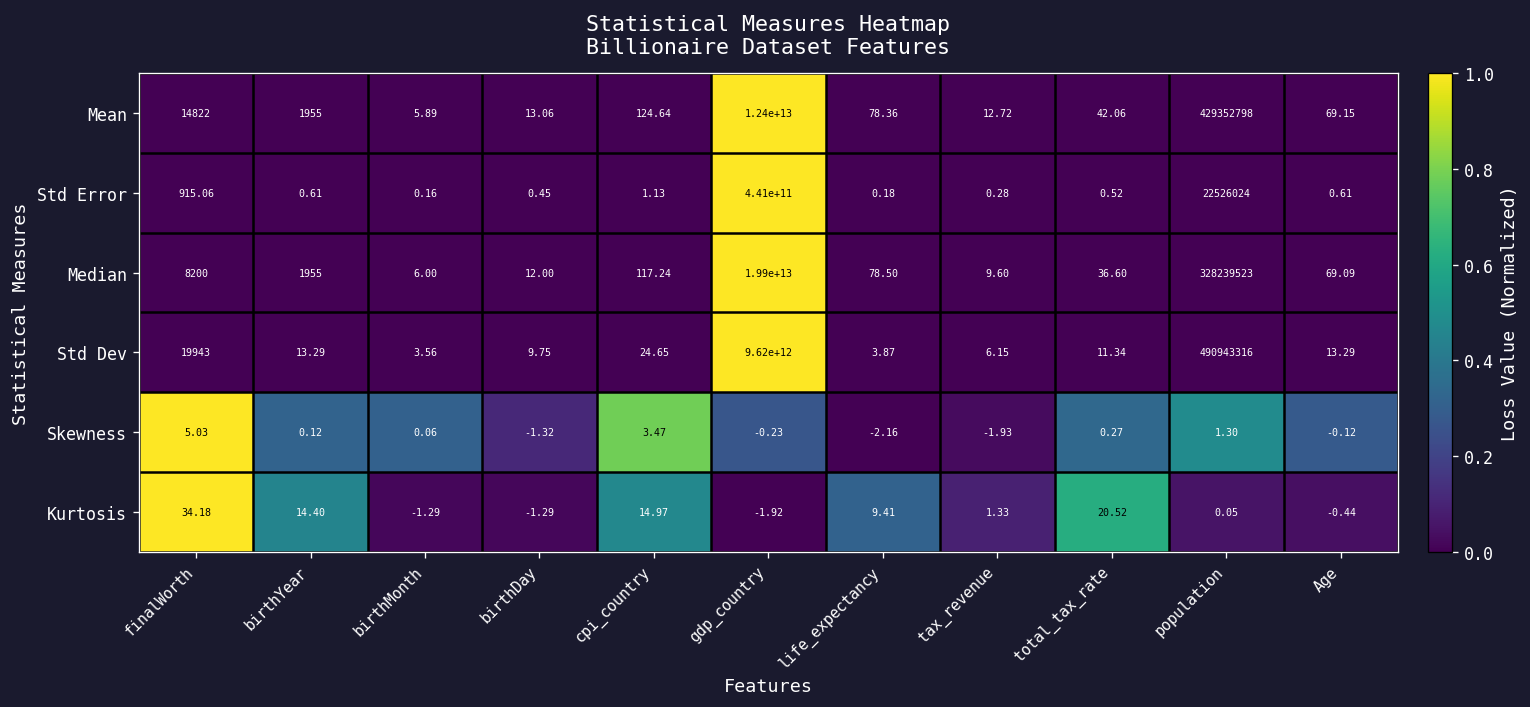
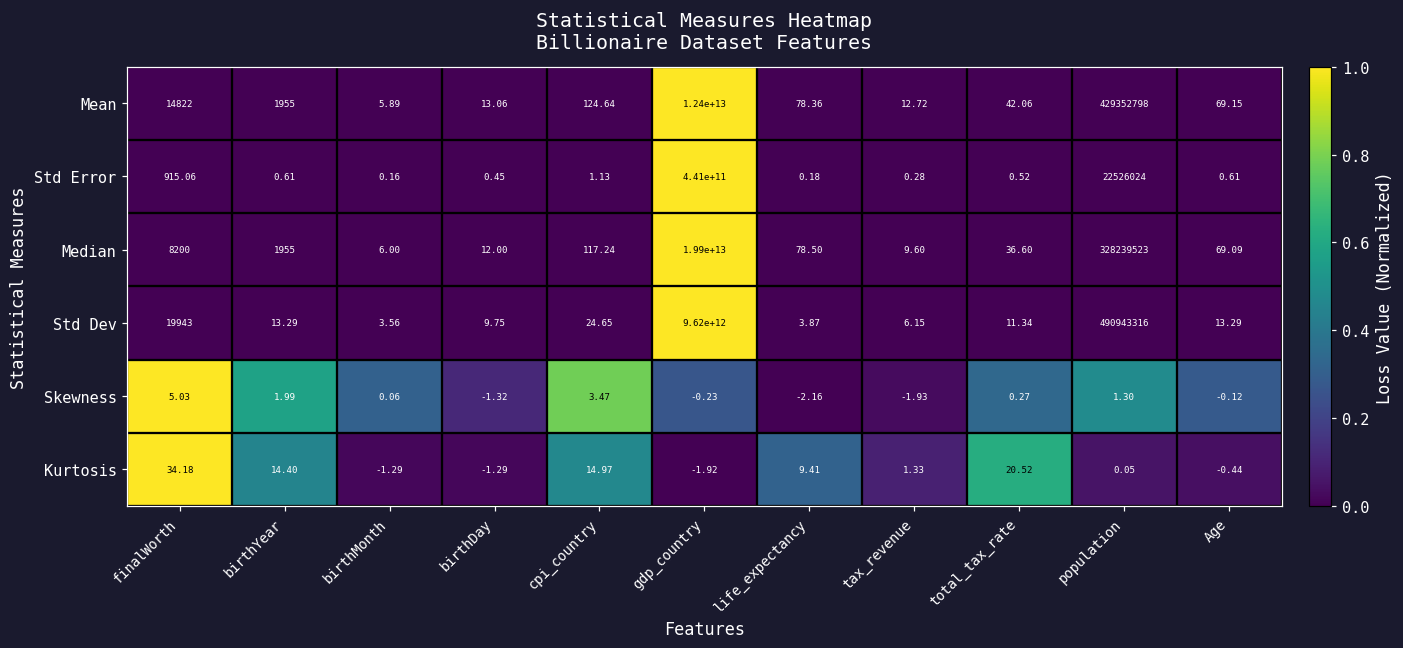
Skewness, birthYear: 0.12 -> 1.99
